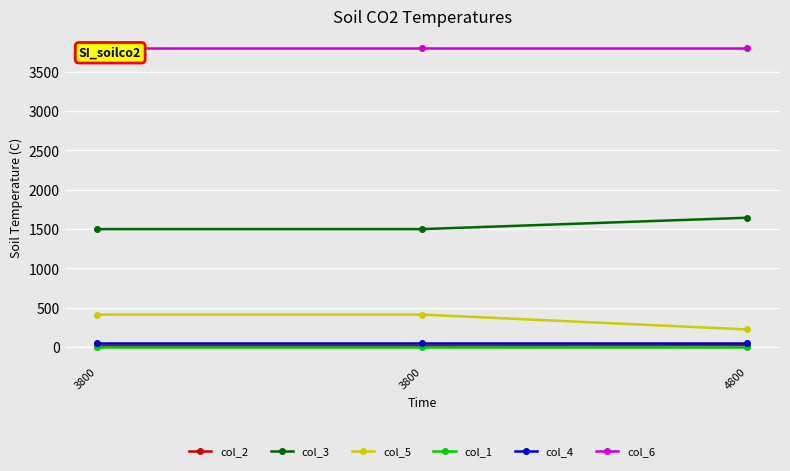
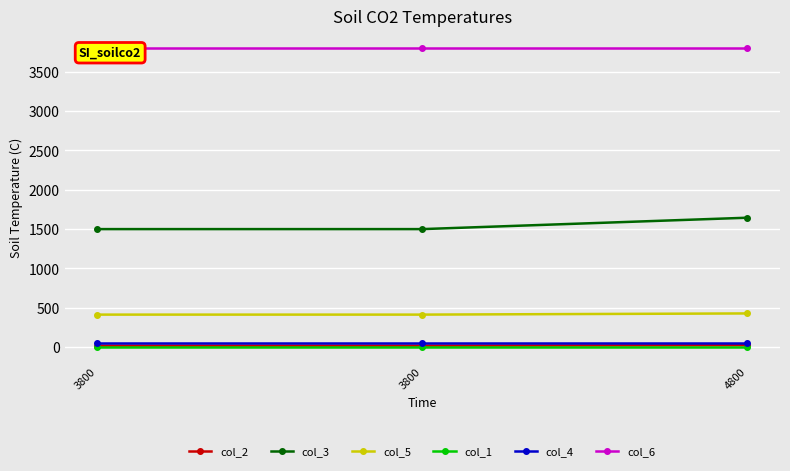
col_5, 4800: 200 -> 400
